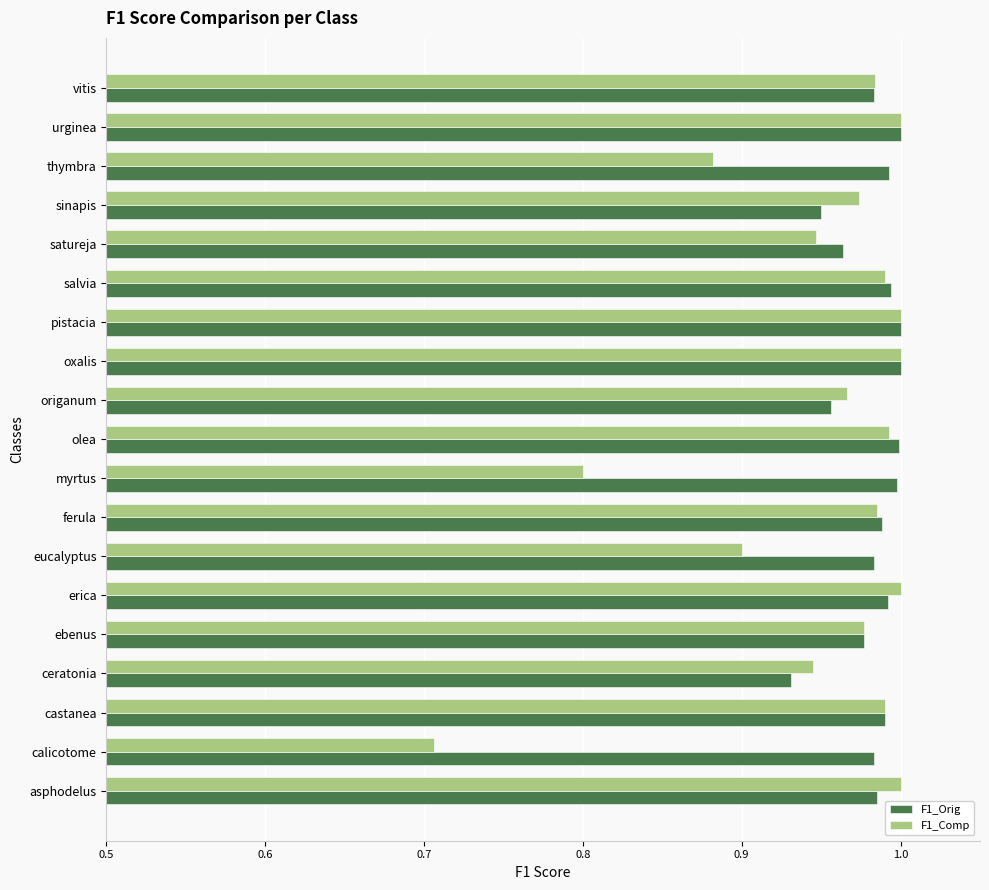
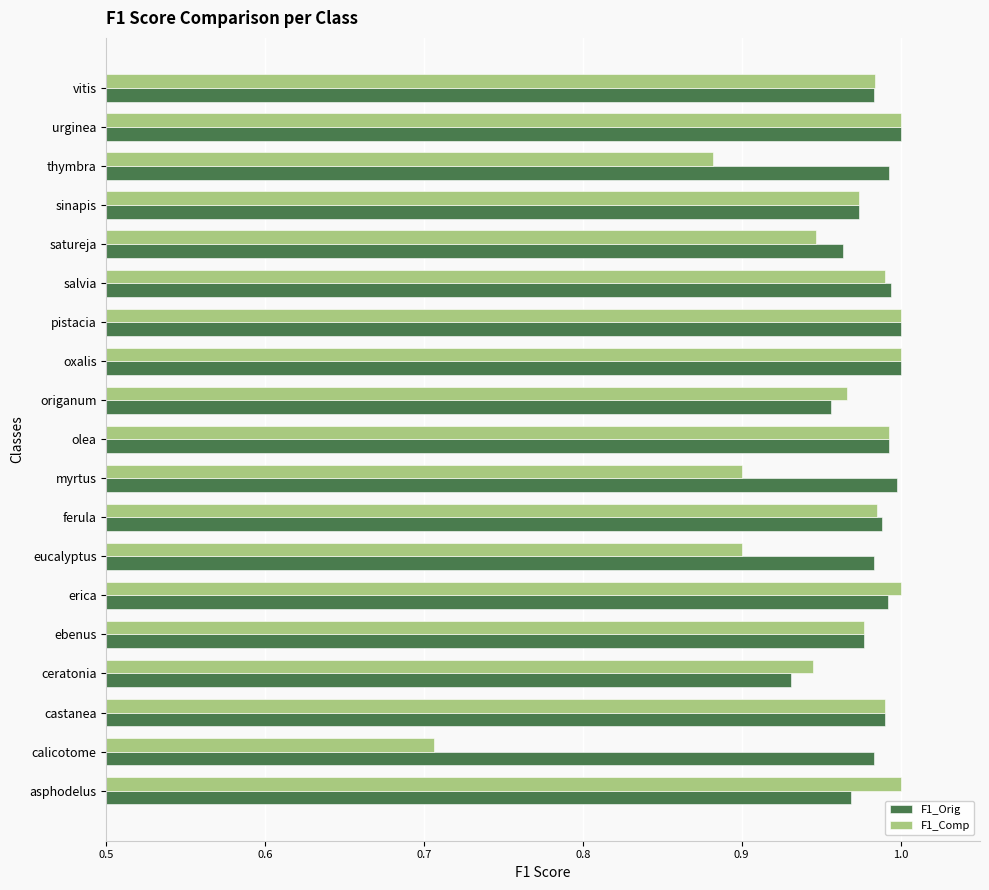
F1_Orig, sinapis: 0.950 -> 0.974
F1_Orig, olea: 0.999 -> 0.993
F1_Comp, myrtus: 0.8 -> 0.9
F1_Orig, asphodelus: 0.985 -> 0.969
